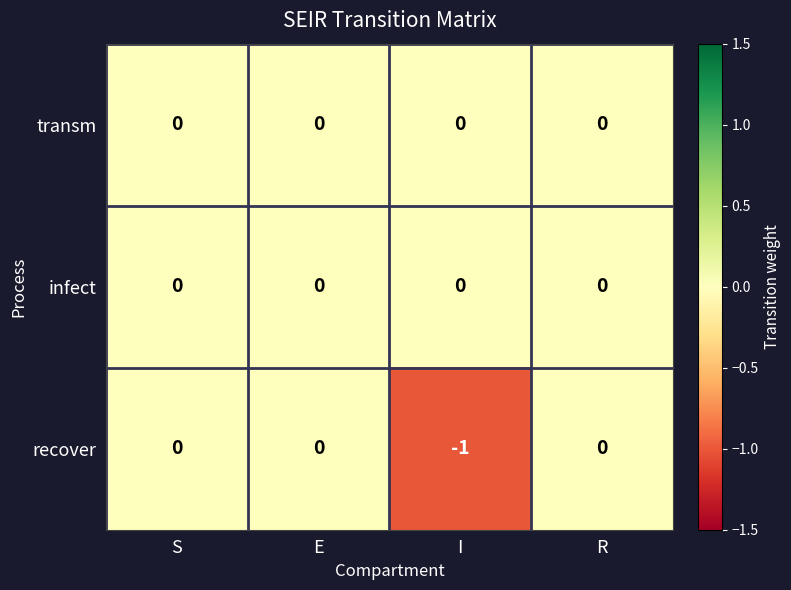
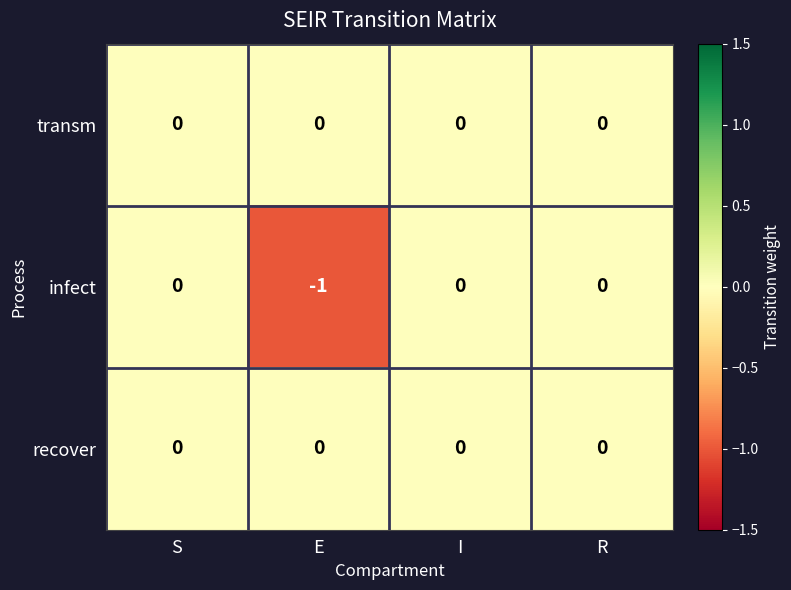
infect, E: 0 -> -1
recover, I: -1 -> 0
